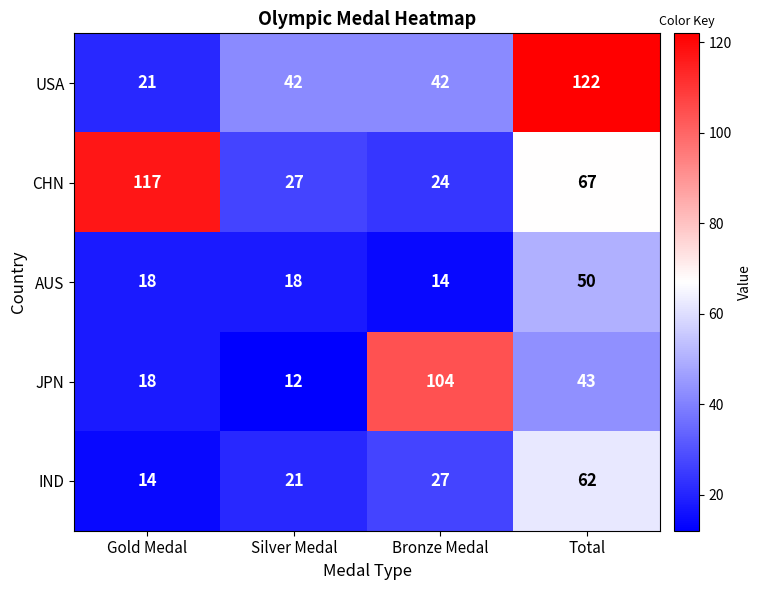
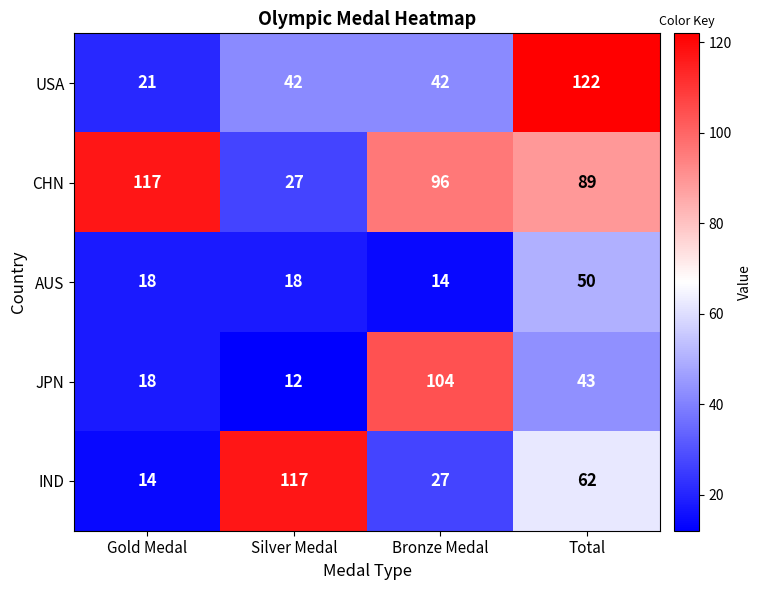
CHN, Bronze Medal: 24 -> 96
CHN, Total: 67 -> 89
IND, Silver Medal: 21 -> 117
